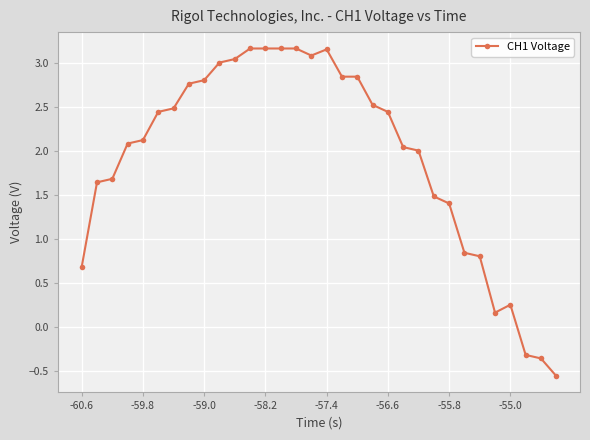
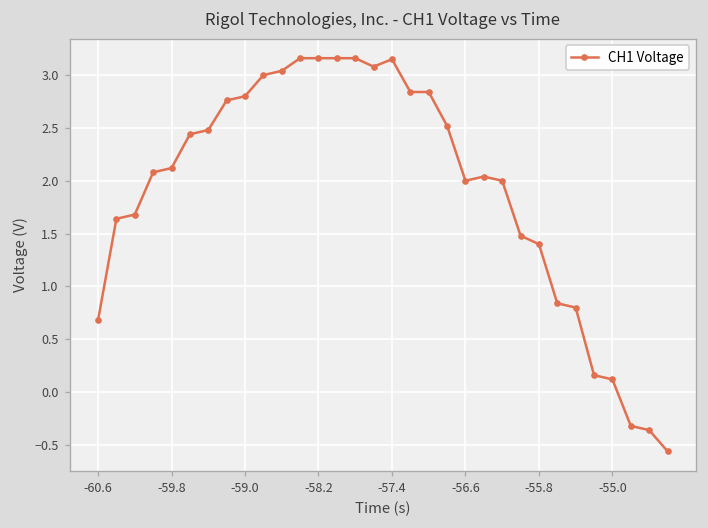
-56.6: 2.4 -> 2.0
-55.0: 0.3 -> 0.1
